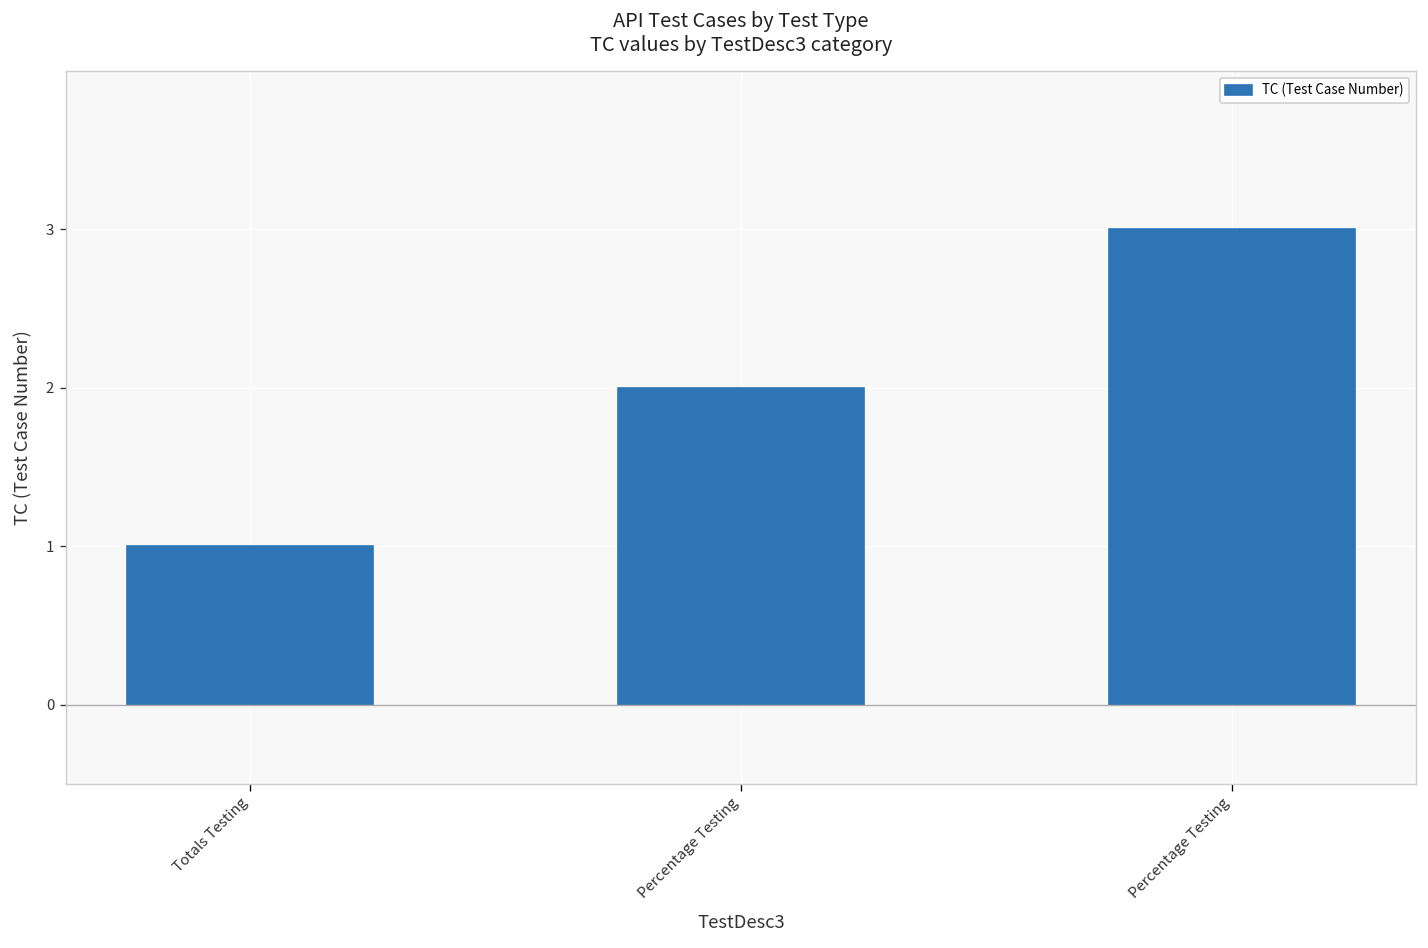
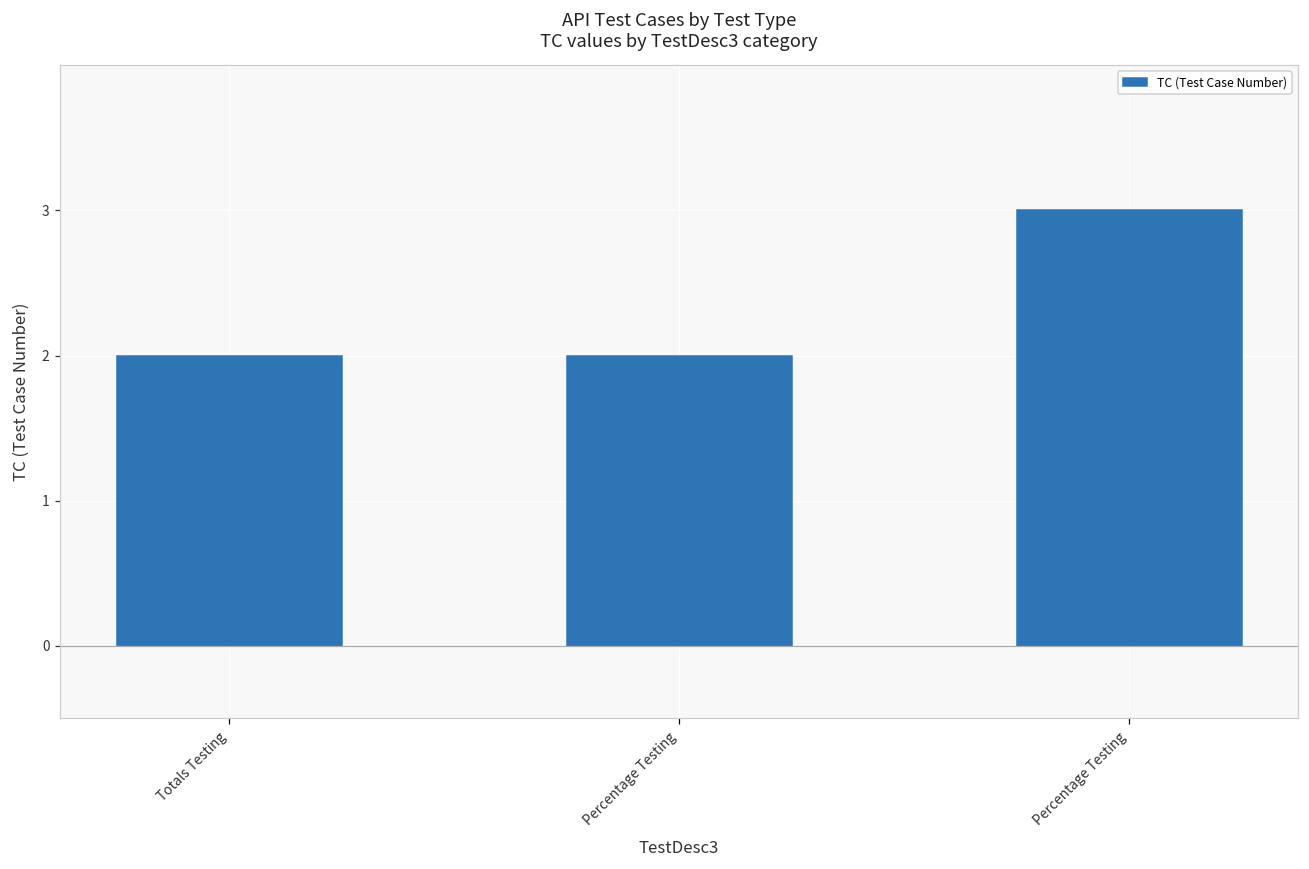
Totals Testing: 1 -> 2
